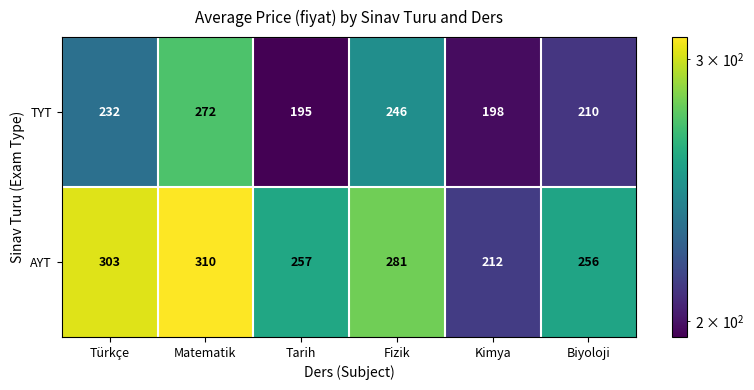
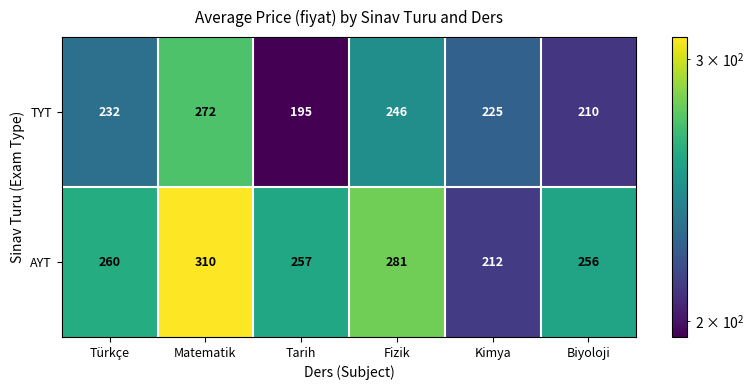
TYT, Kimya: 198 -> 225
AYT, Türkçe: 303 -> 260
